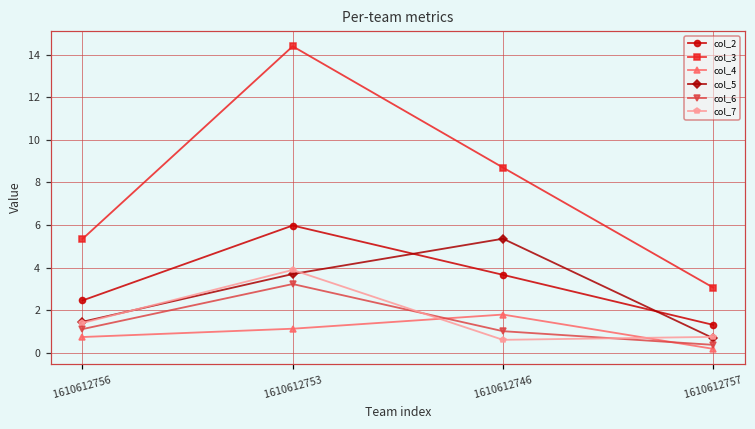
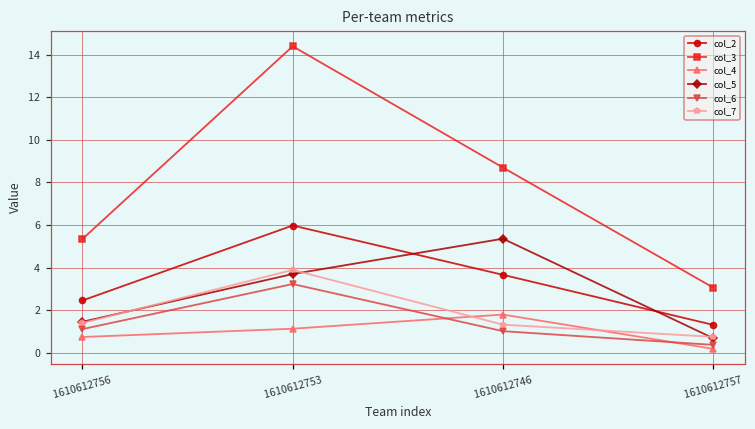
col_7, 1610612746: 0.6 -> 1.3
